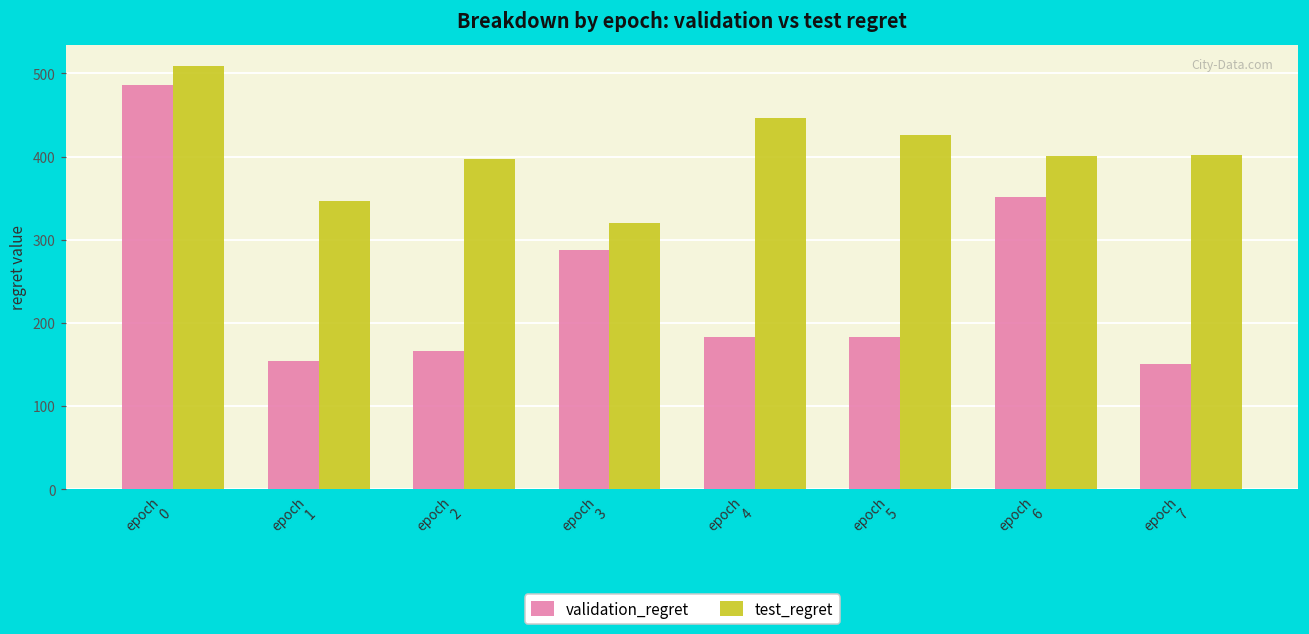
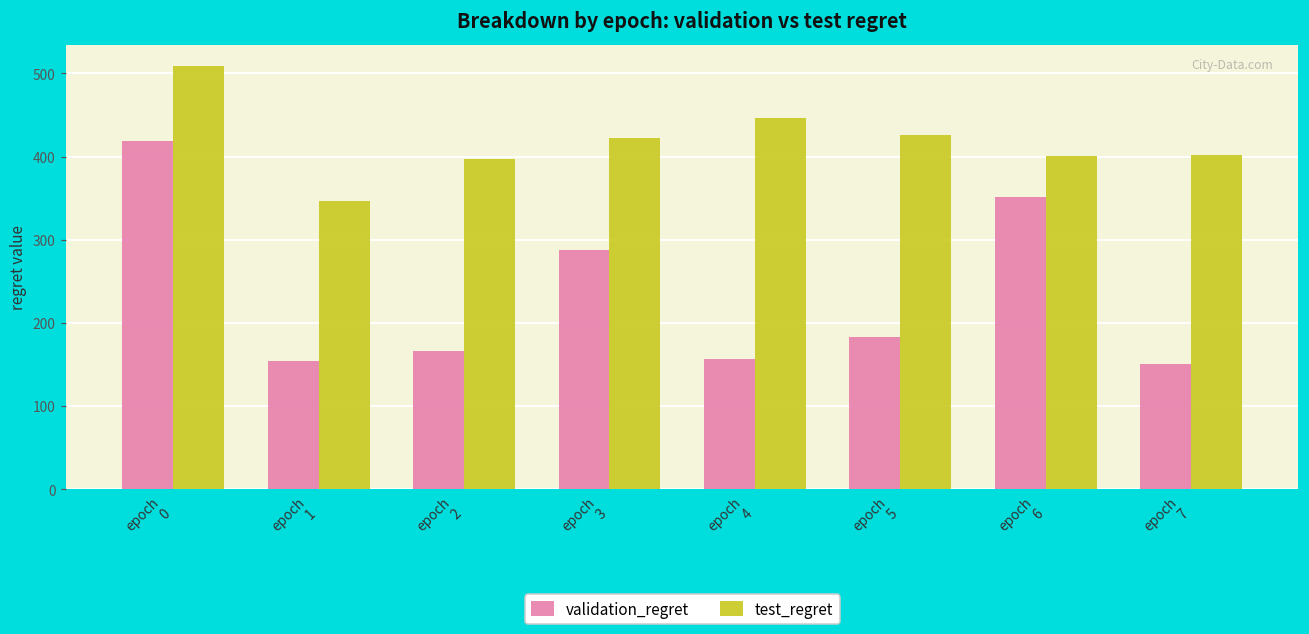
validation_regret, epoch 0: 490 -> 420
test_regret, epoch 3: 320 -> 420
validation_regret, epoch 4: 180 -> 160
